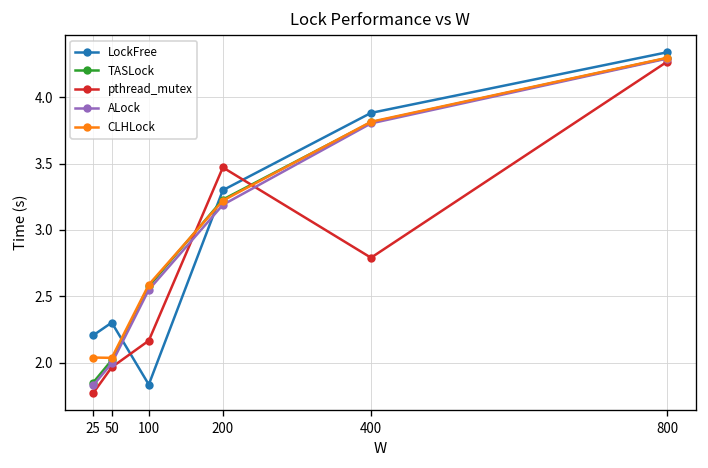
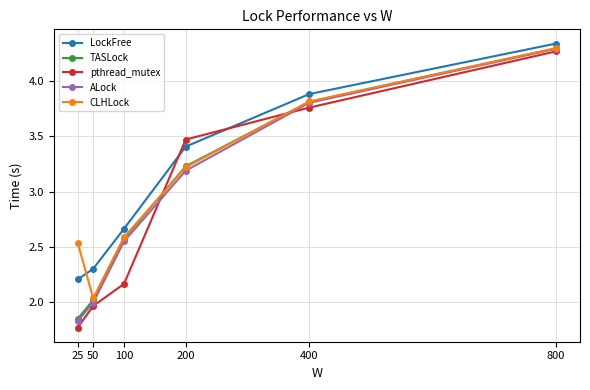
CLHLock, 25: 2.04 -> 2.54
LockFree, 100: 1.83 -> 2.66
LockFree, 200: 3.30 -> 3.41
pthread_mutex, 400: 2.79 -> 3.76
